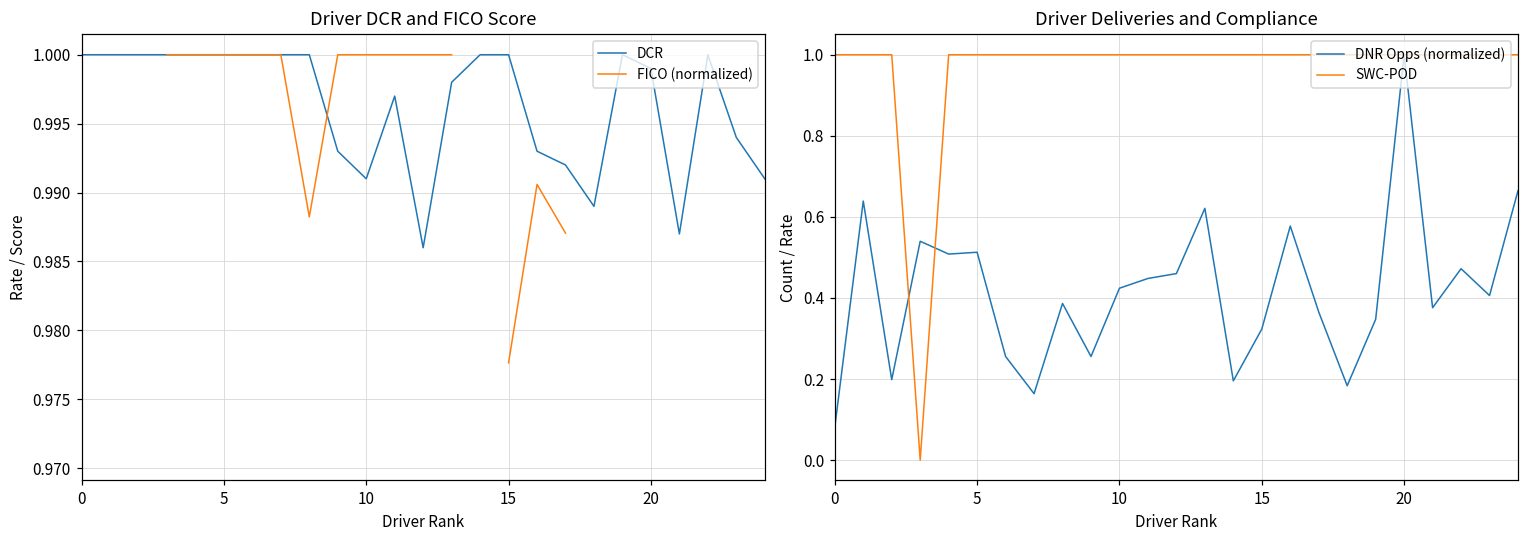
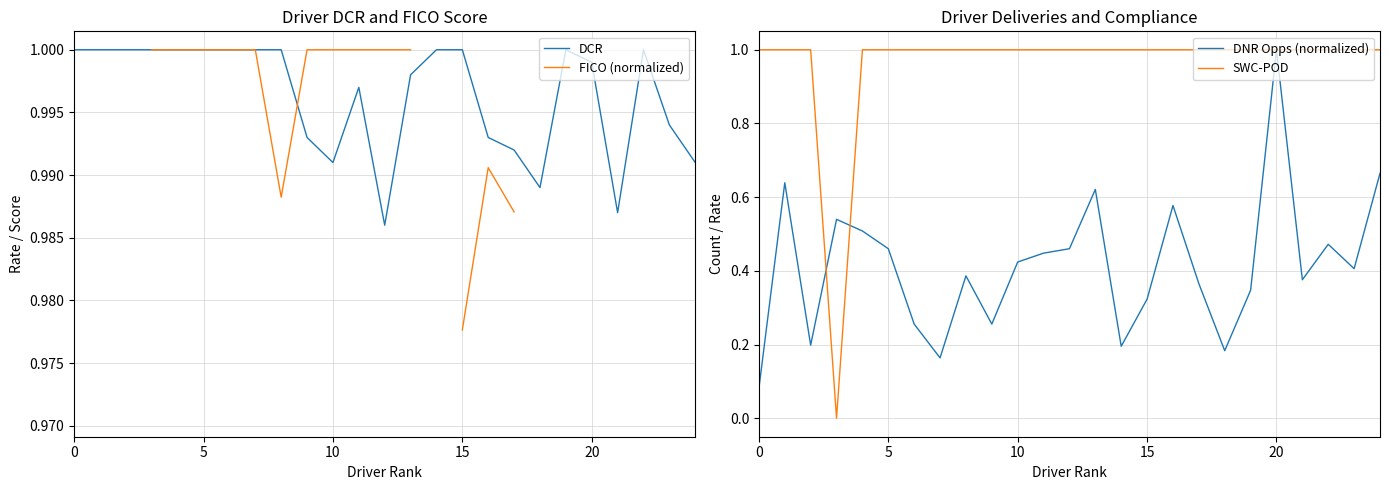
Driver Deliveries and Compliance, DNR Opps (normalized), 5: 0.51 -> 0.46
